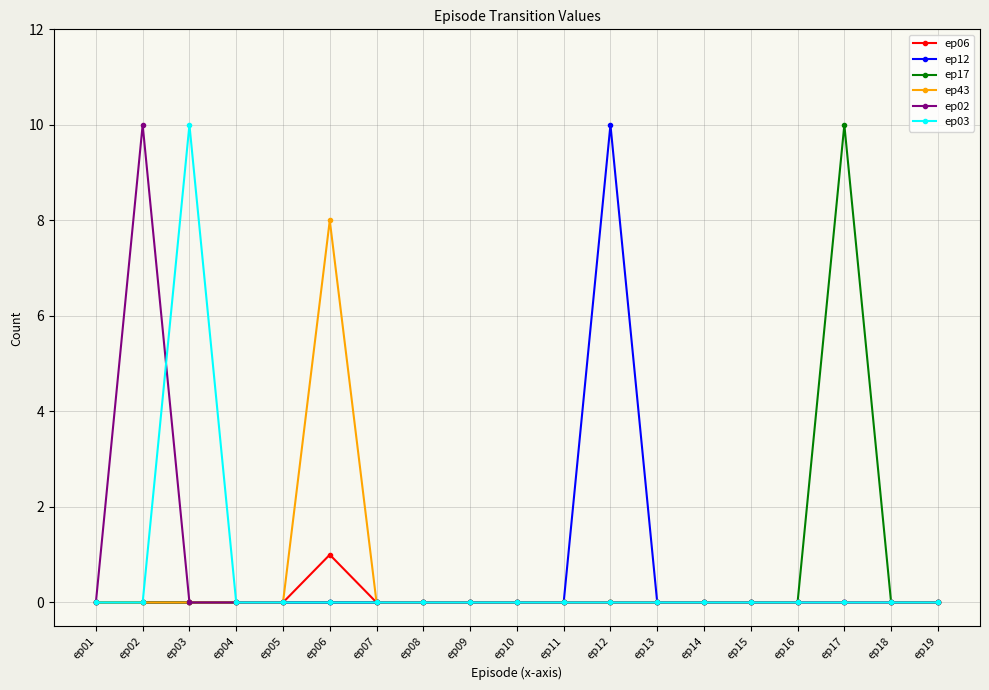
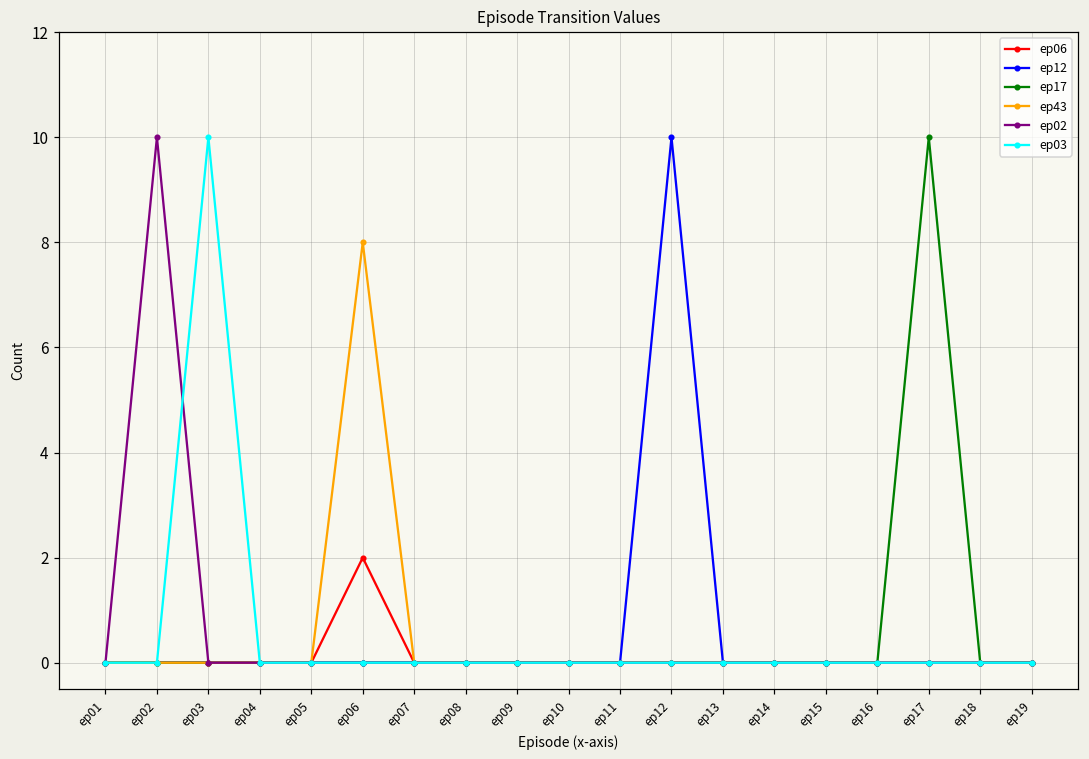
ep06, ep06: 1 -> 2
